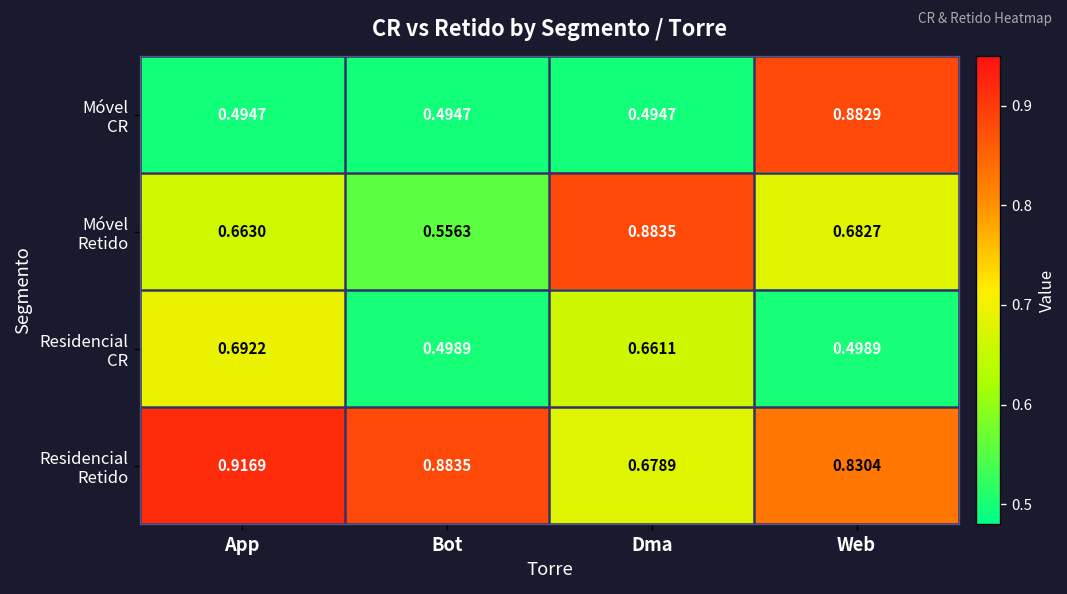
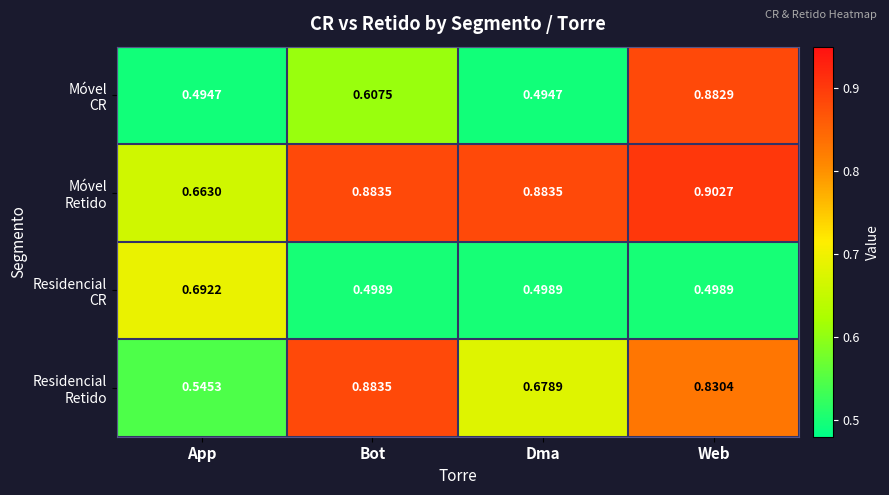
Móvel CR, Bot: 0.4947 -> 0.6075
Móvel Retido, Bot: 0.5563 -> 0.8835
Móvel Retido, Web: 0.6827 -> 0.9027
Residencial CR, Dma: 0.6611 -> 0.4989
Residencial Retido, App: 0.9169 -> 0.5453
